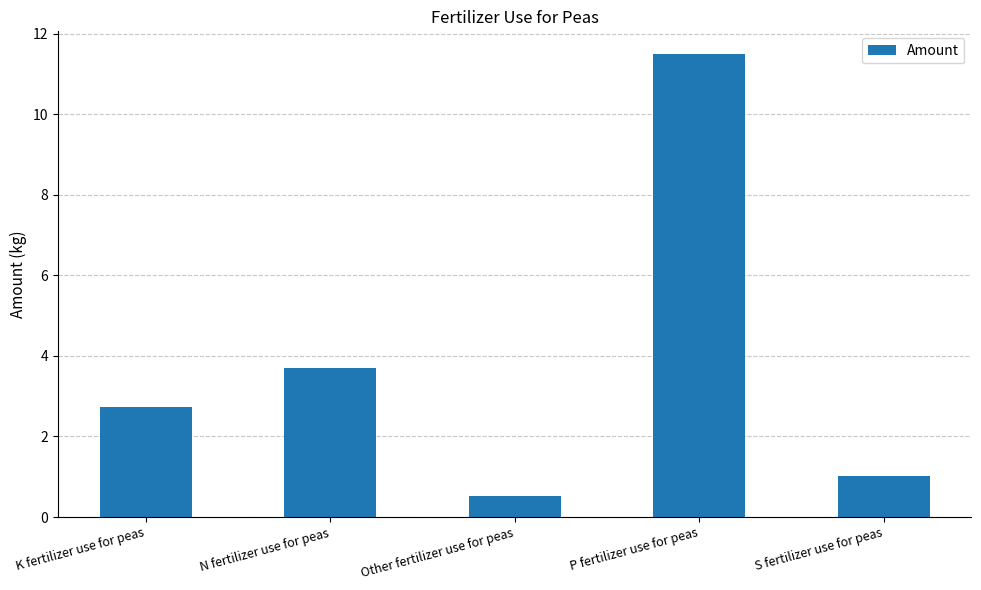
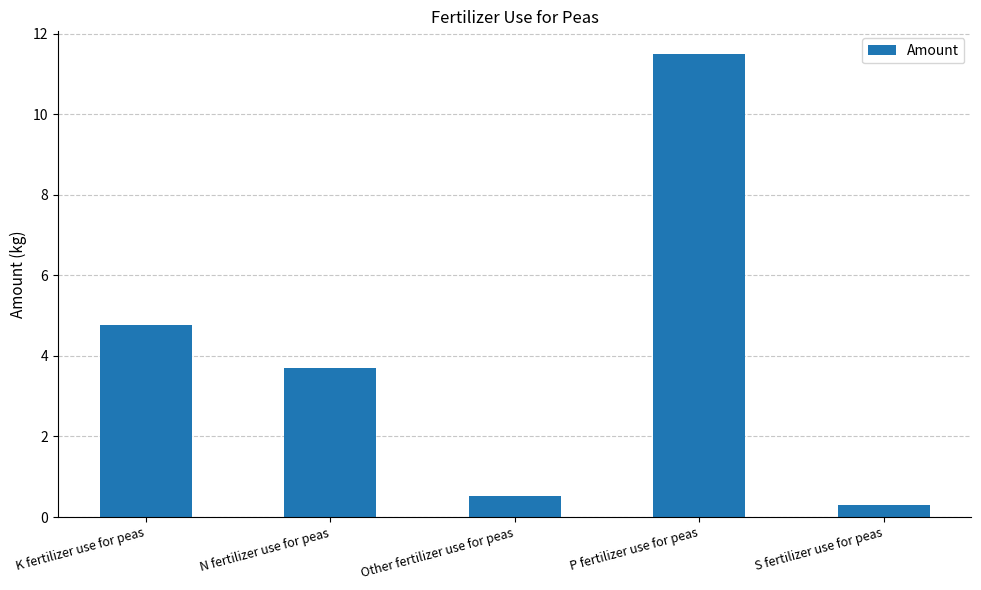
K fertilizer use for peas: 2.7 -> 4.8
S fertilizer use for peas: 1.0 -> 0.3
